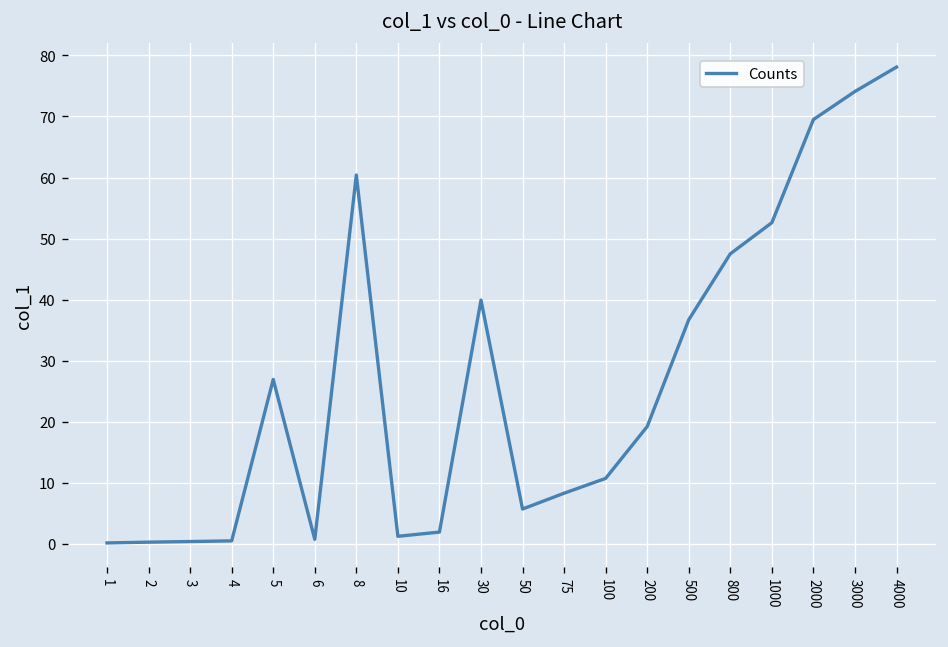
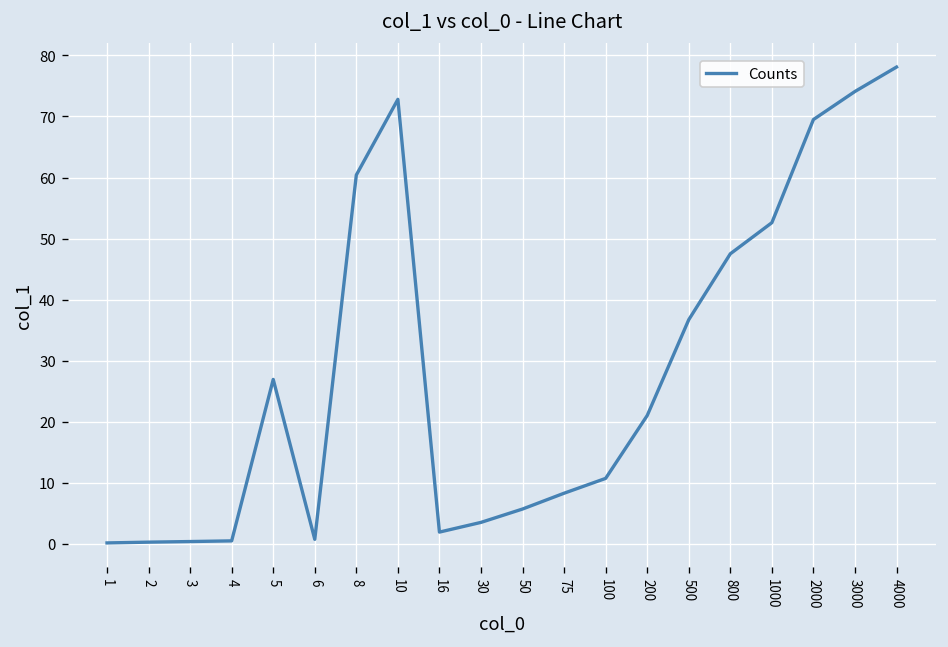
10: 1 -> 73
30: 40 -> 3
200: 19 -> 21
